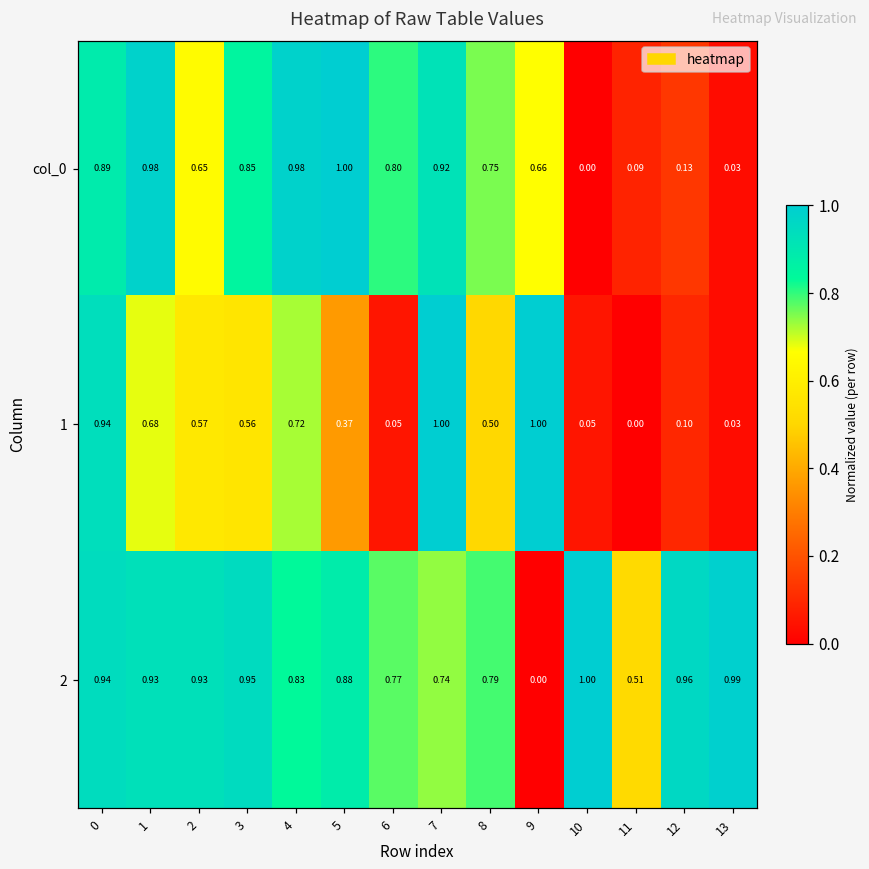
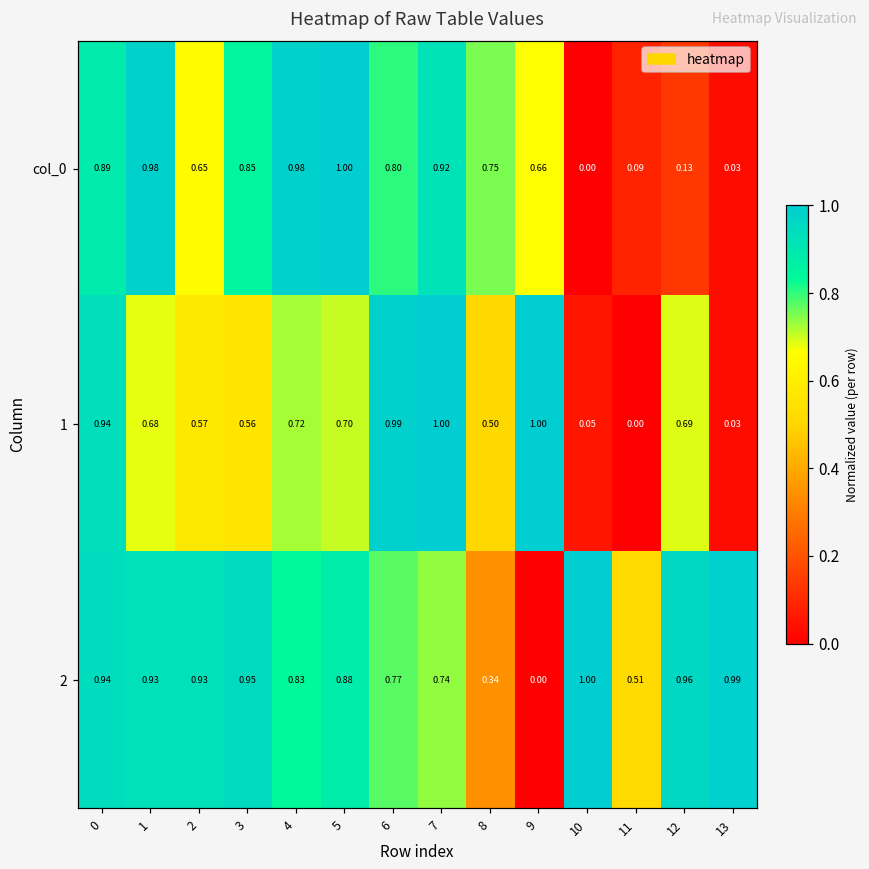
1, 5: 0.37 -> 0.70
1, 6: 0.05 -> 0.99
1, 12: 0.10 -> 0.69
2, 8: 0.79 -> 0.34
